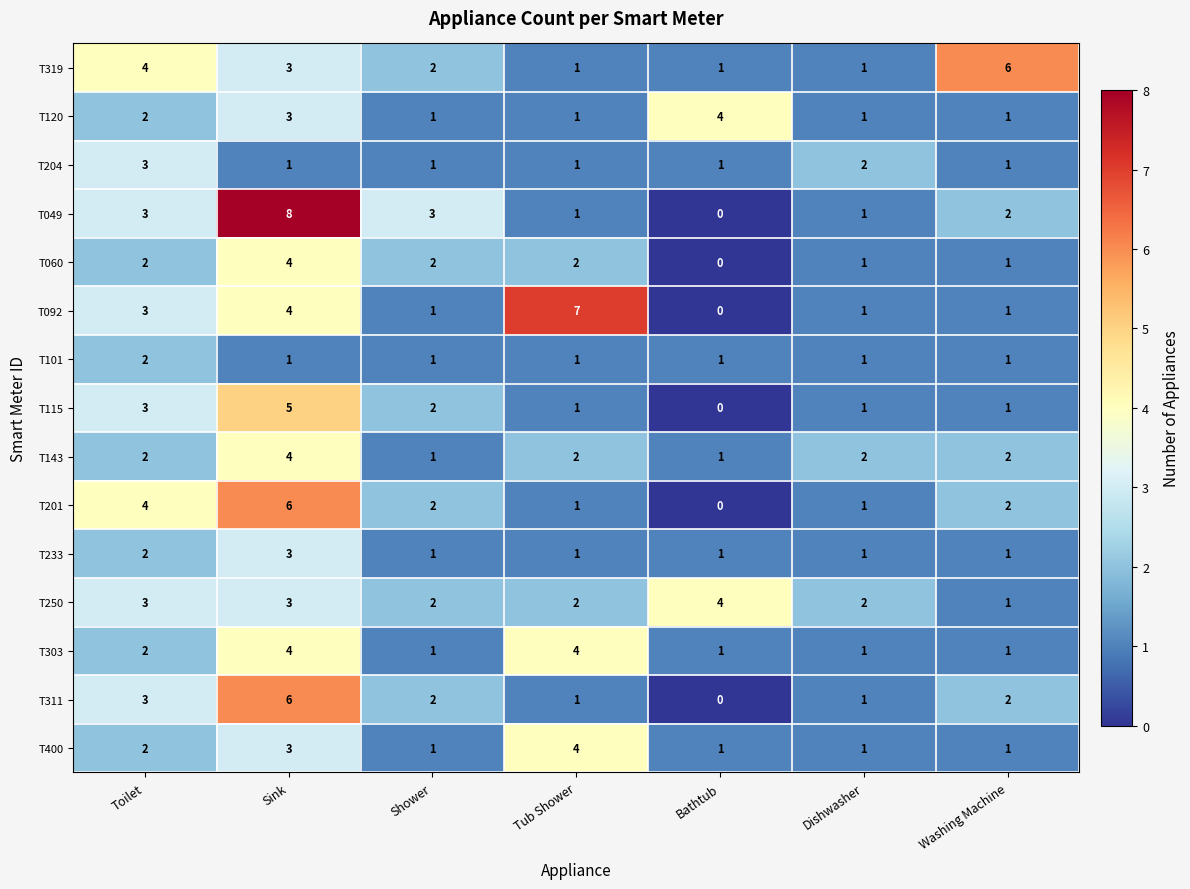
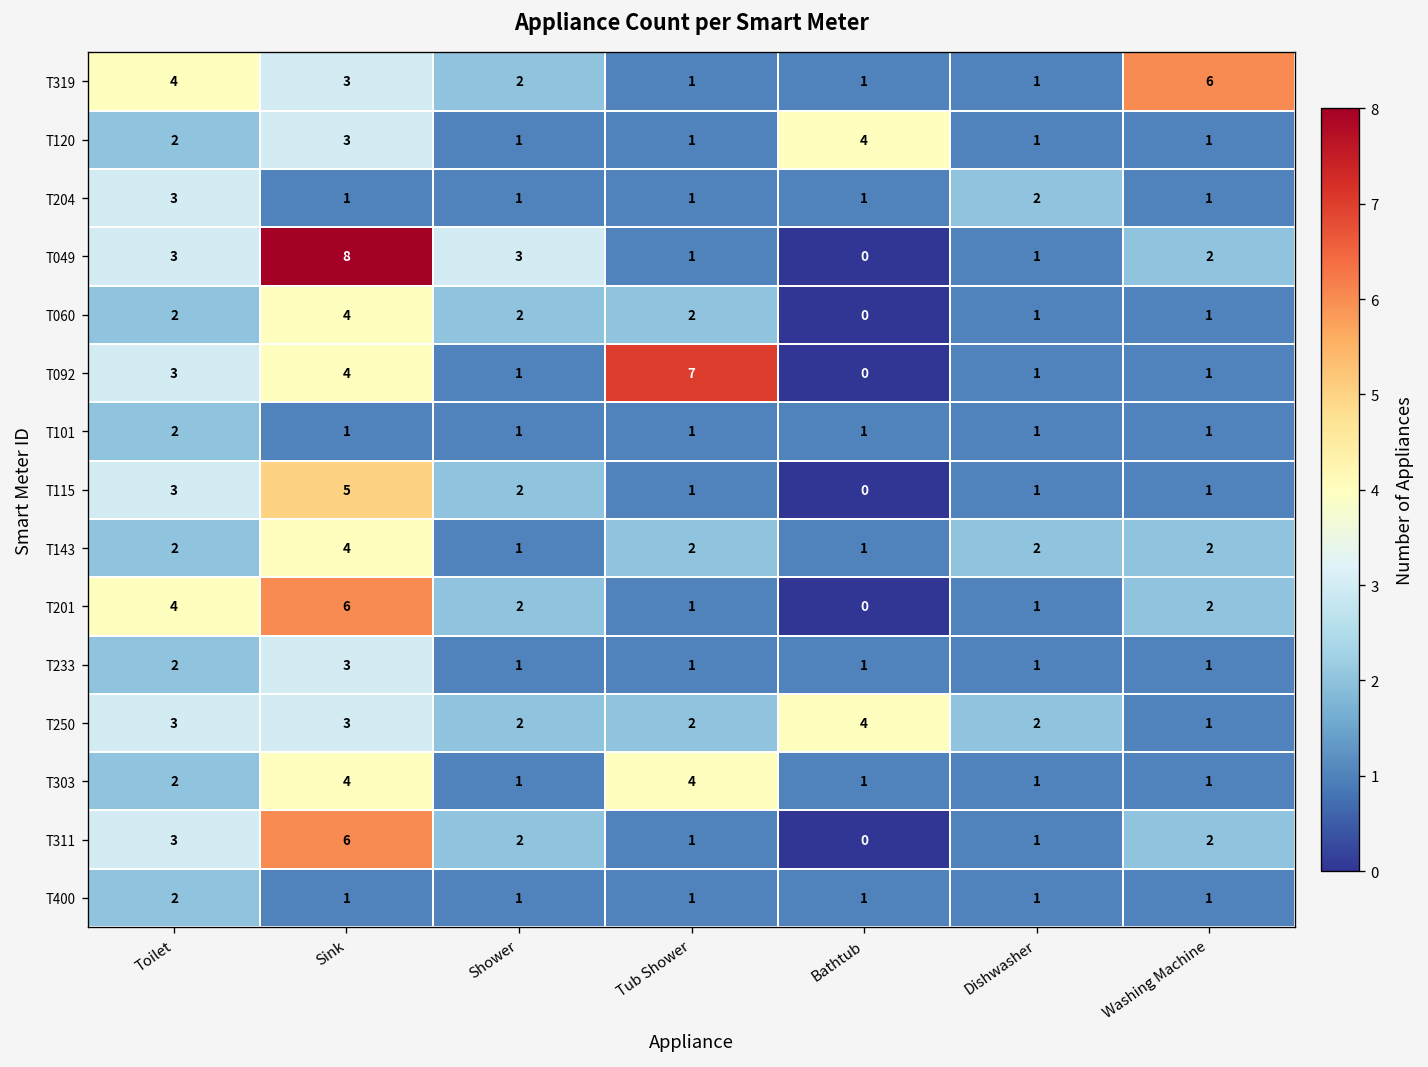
T400, Sink: 3 -> 1
T400, Tub Shower: 4 -> 1
